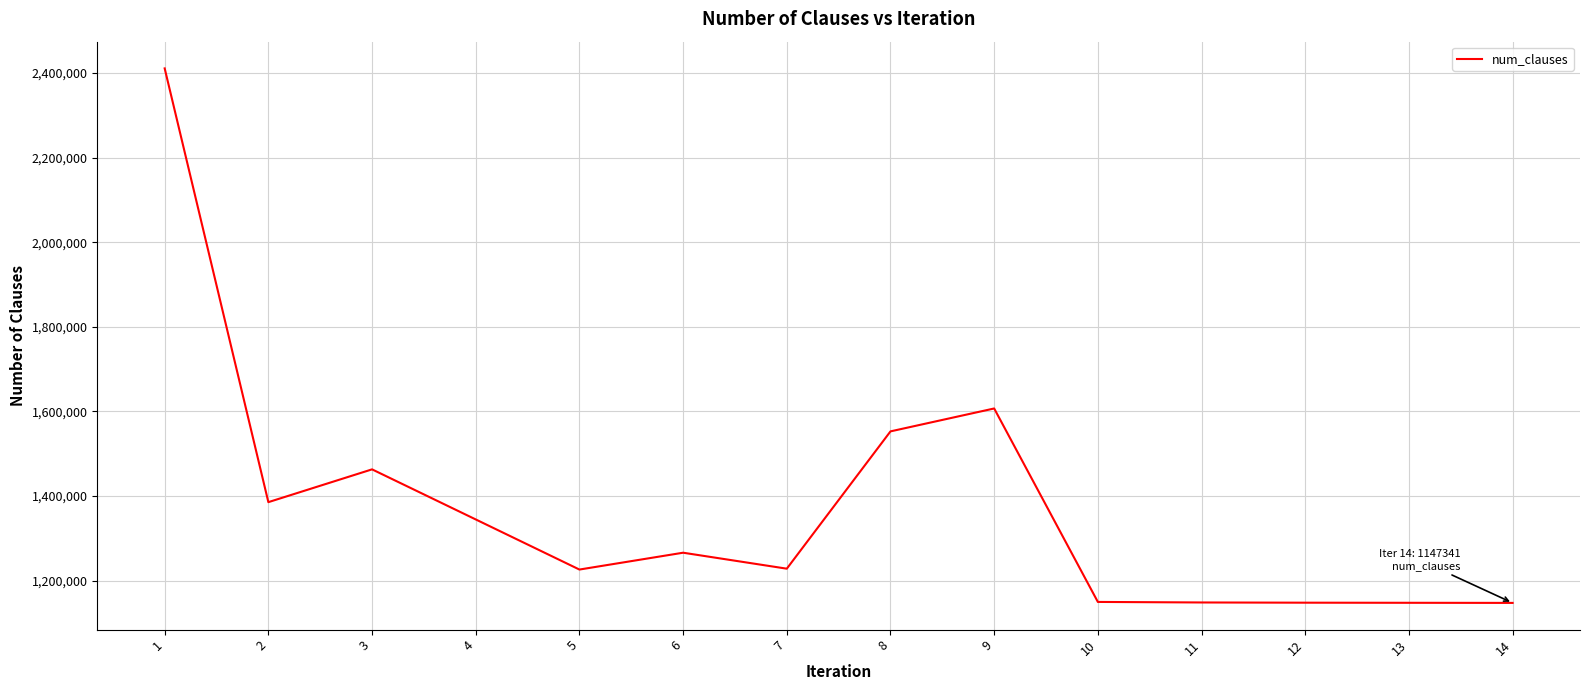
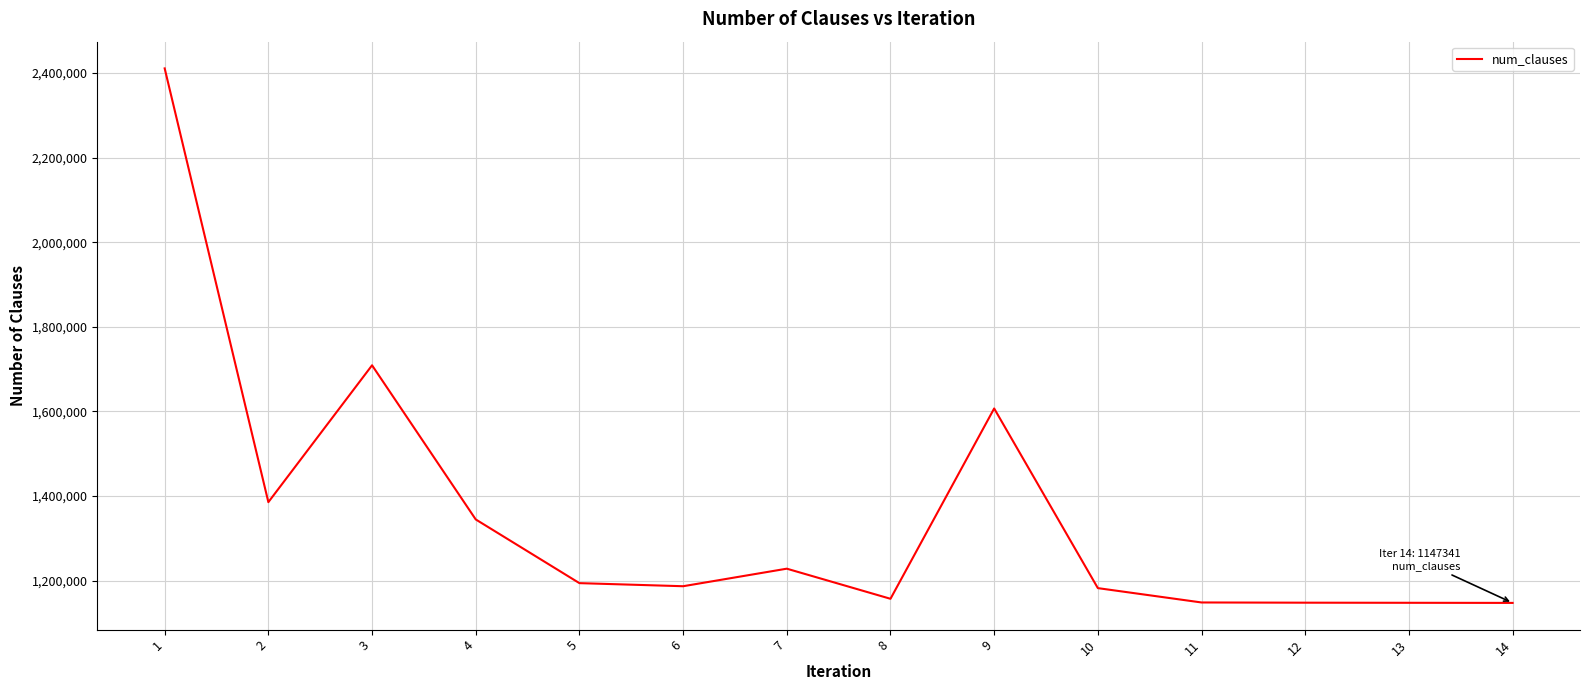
3: 1,460,000 -> 1,710,000
5: 1,230,000 -> 1,190,000
6: 1,270,000 -> 1,190,000
8: 1,550,000 -> 1,160,000
10: 1,150,000 -> 1,180,000
